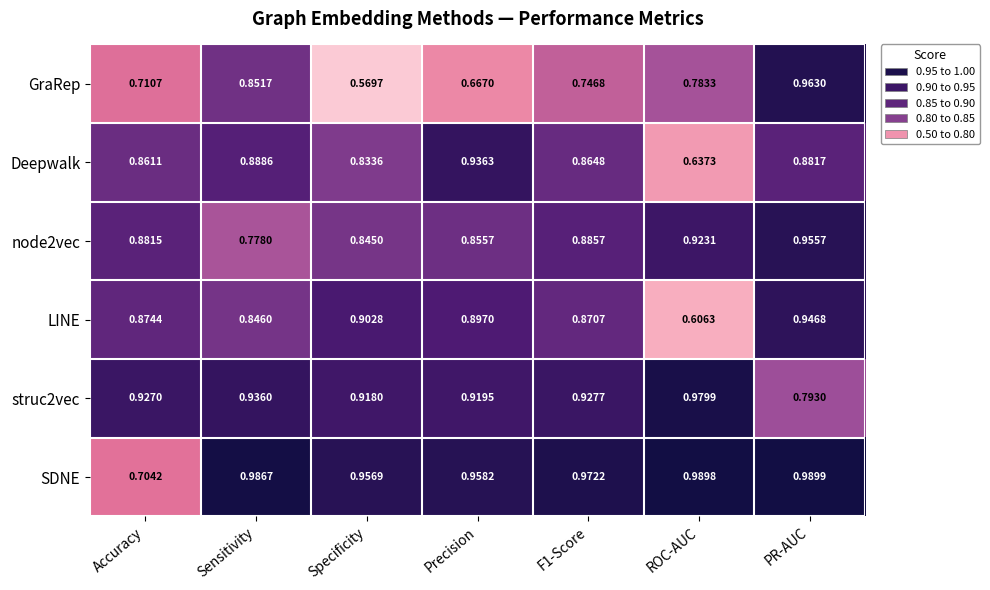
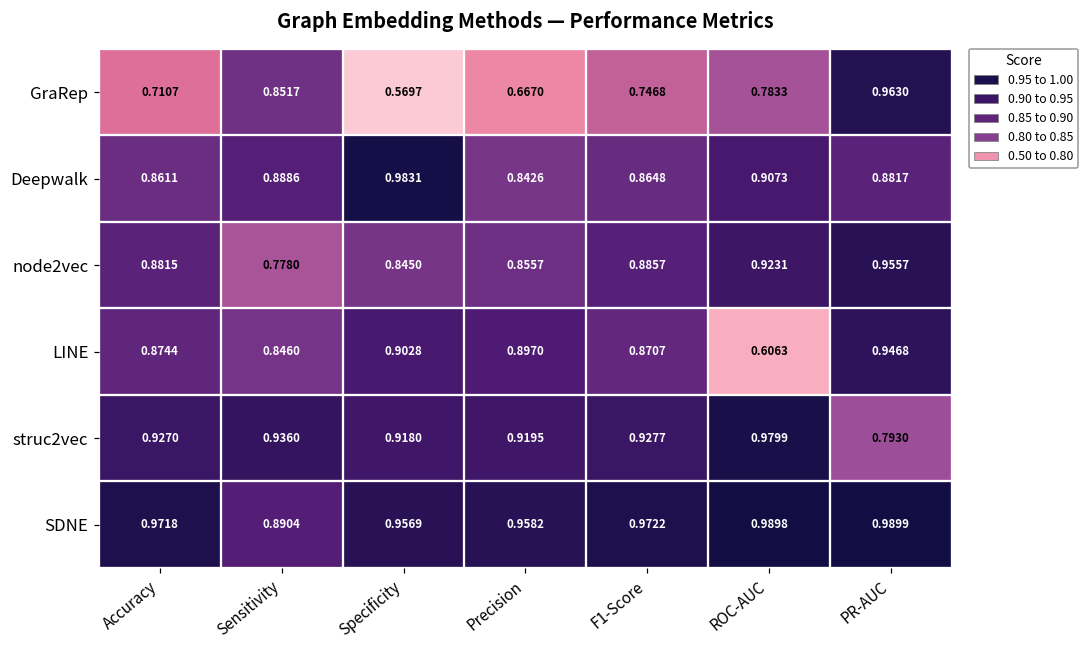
Deepwalk, Specificity: 0.8336 -> 0.9831
Deepwalk, Precision: 0.9363 -> 0.8426
Deepwalk, ROC-AUC: 0.6373 -> 0.9073
SDNE, Accuracy: 0.7042 -> 0.9718
SDNE, Sensitivity: 0.9867 -> 0.8904
